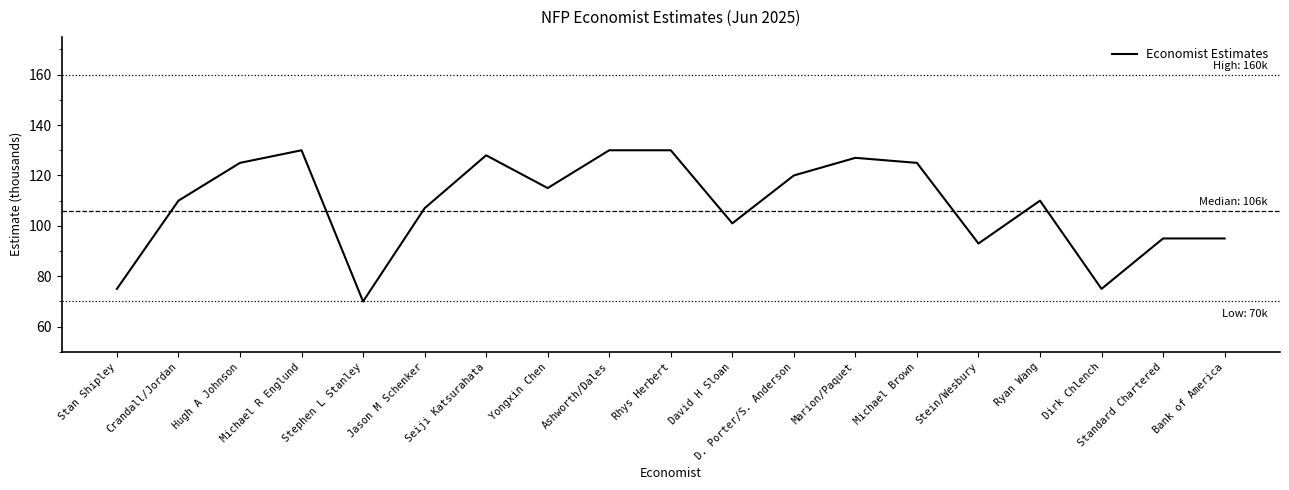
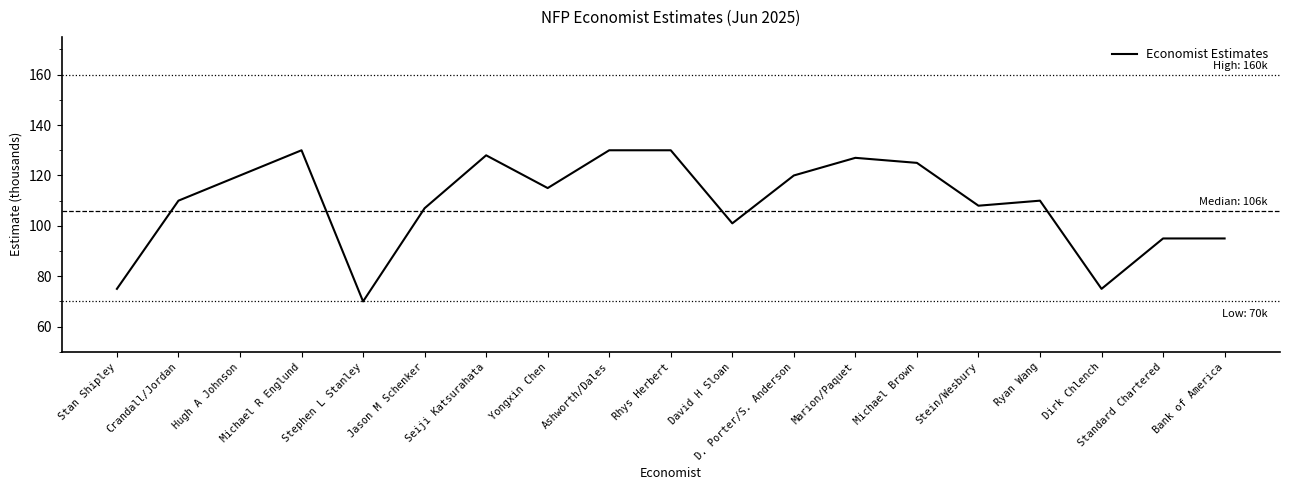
Hugh A Johnson: 125 -> 120
Stein/Wesbury: 93 -> 108
